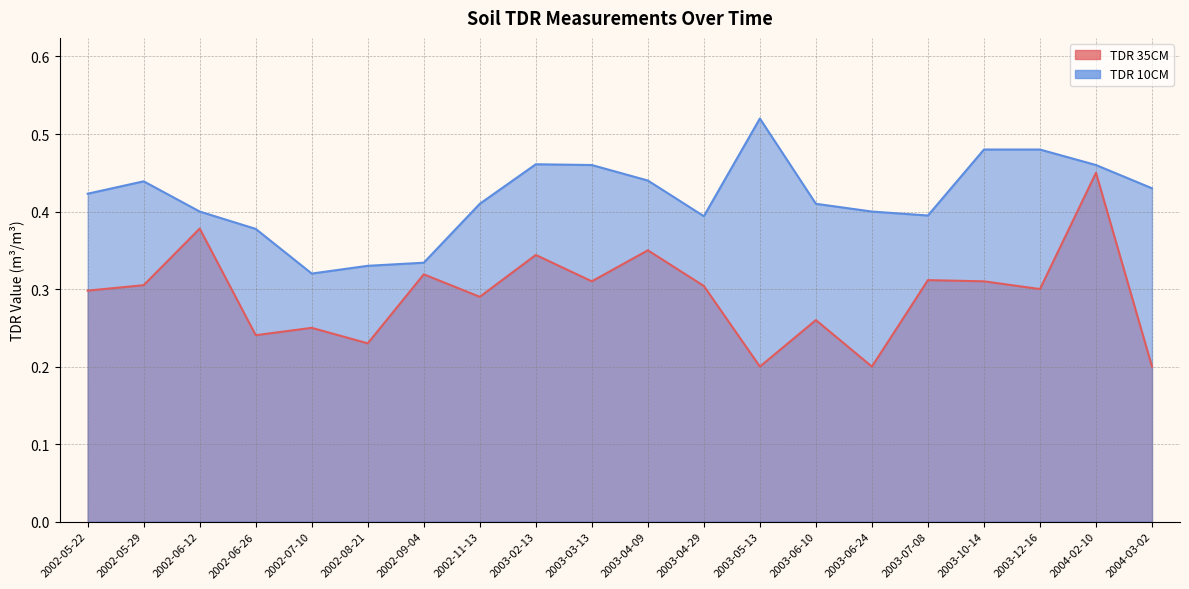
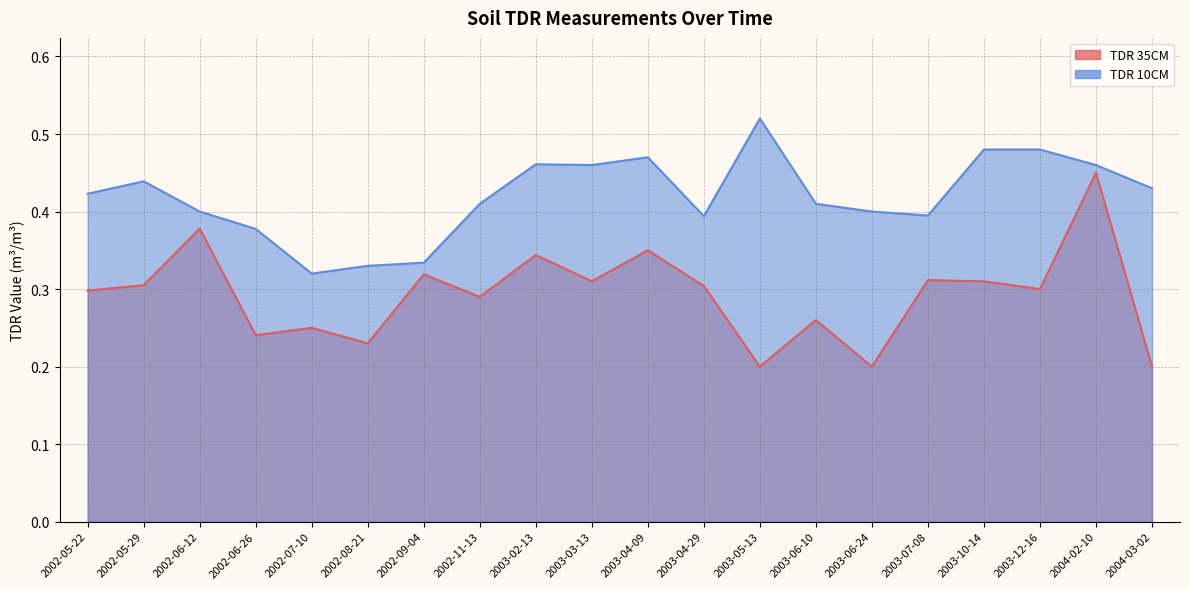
TDR 10CM, 2003-04-09: 0.44 -> 0.47
